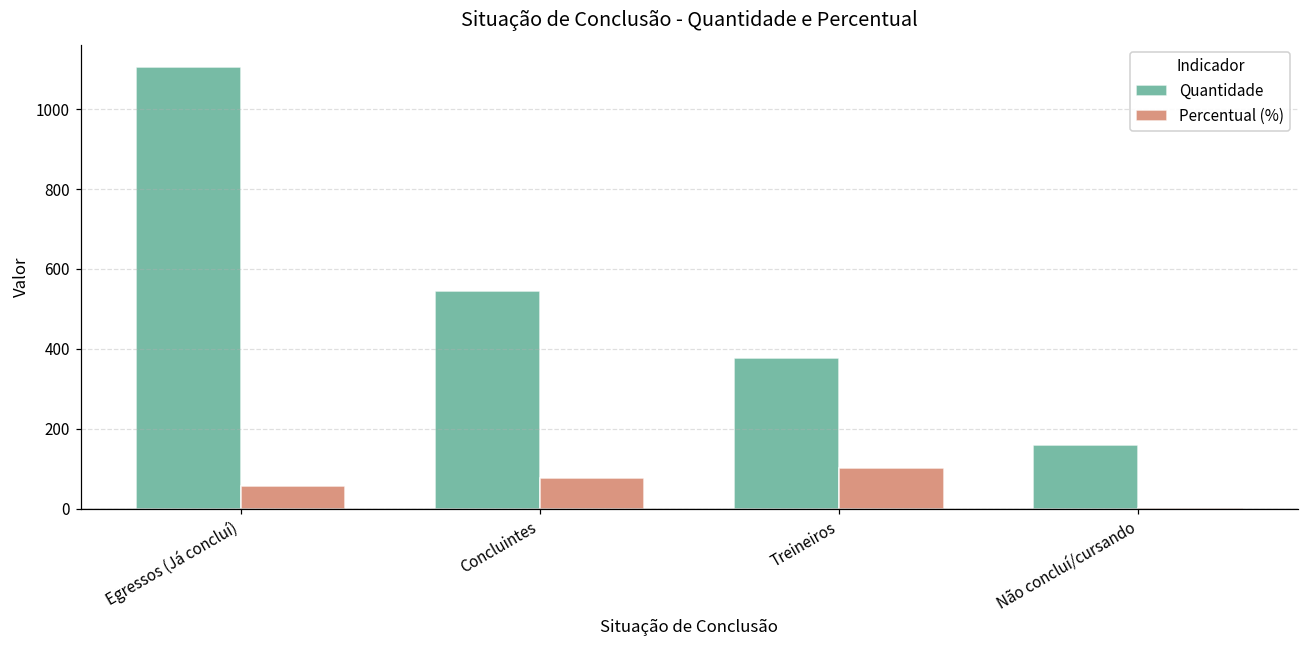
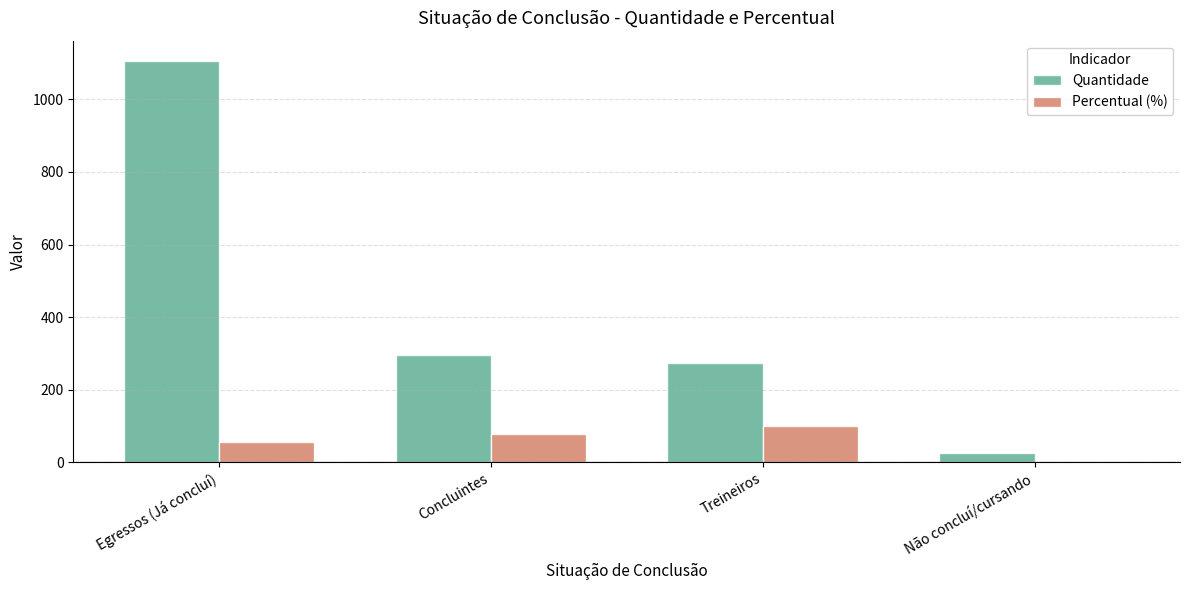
Quantidade, Concluintes: 550 -> 300
Quantidade, Treineiros: 380 -> 270
Quantidade, Não concluí/cursando: 160 -> 30
